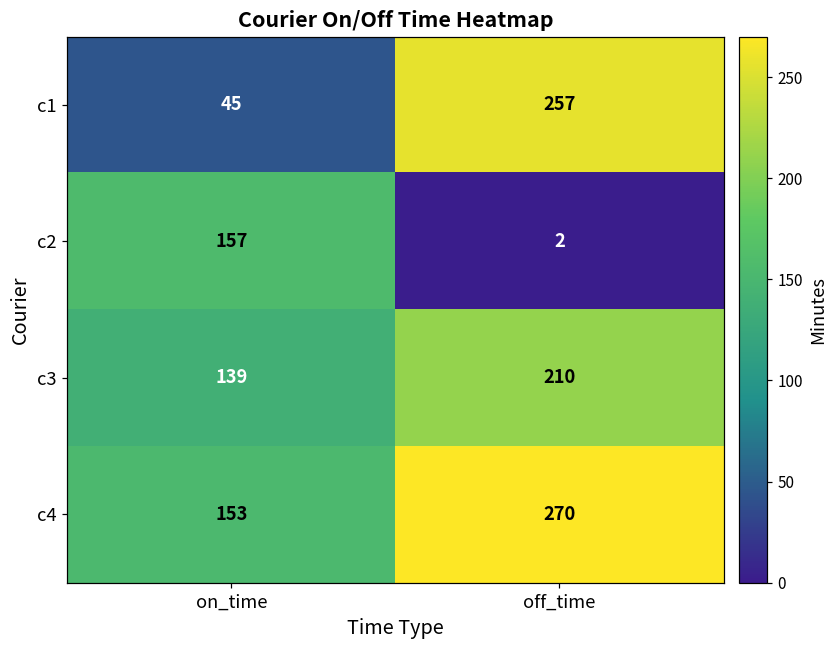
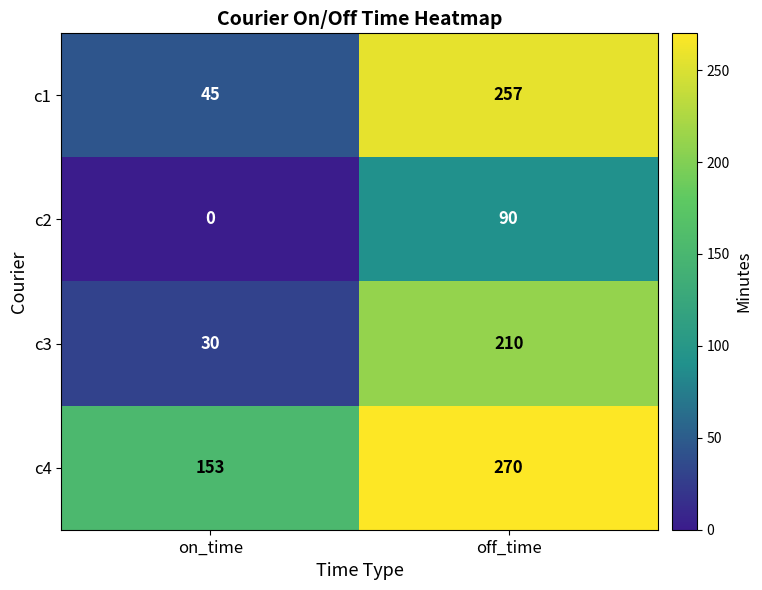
c2, on_time: 157 -> 0
c2, off_time: 2 -> 90
c3, on_time: 139 -> 30
